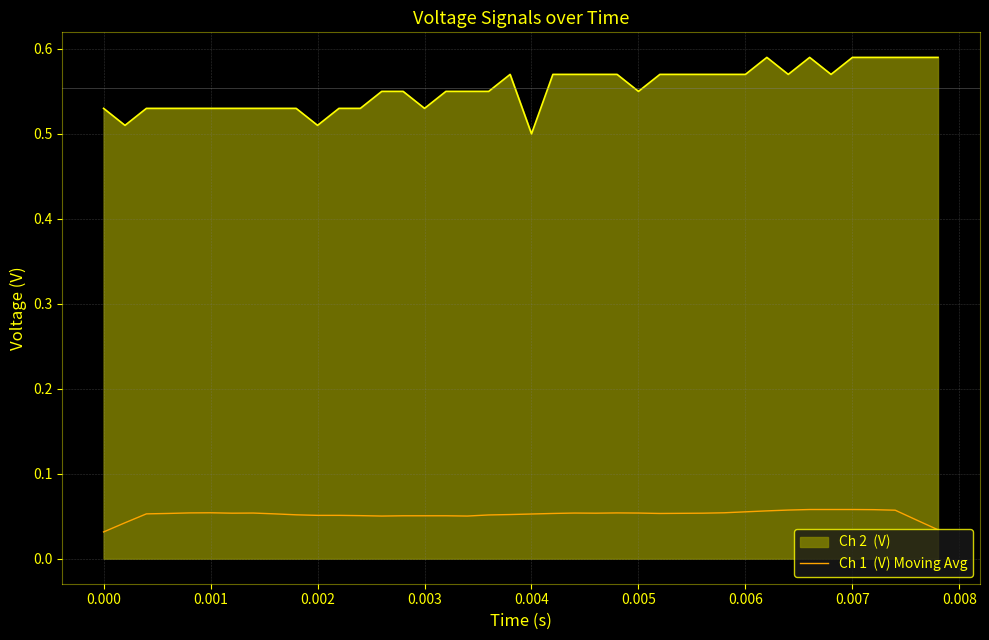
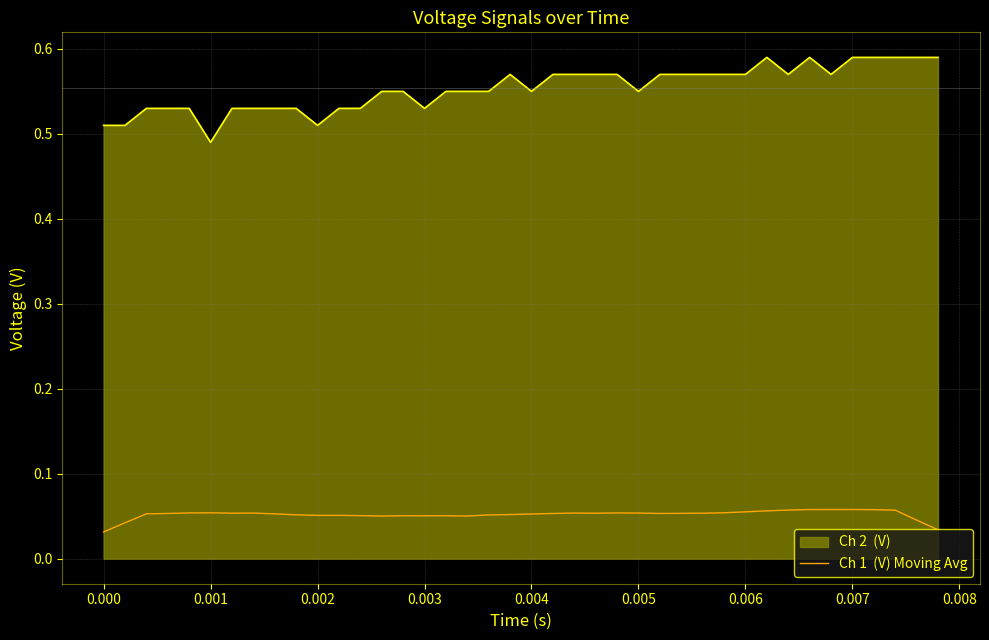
Ch 2 (V), 0.000: 0.53 -> 0.51
Ch 2 (V), 0.001: 0.53 -> 0.49
Ch 2 (V), 0.004: 0.50 -> 0.55
